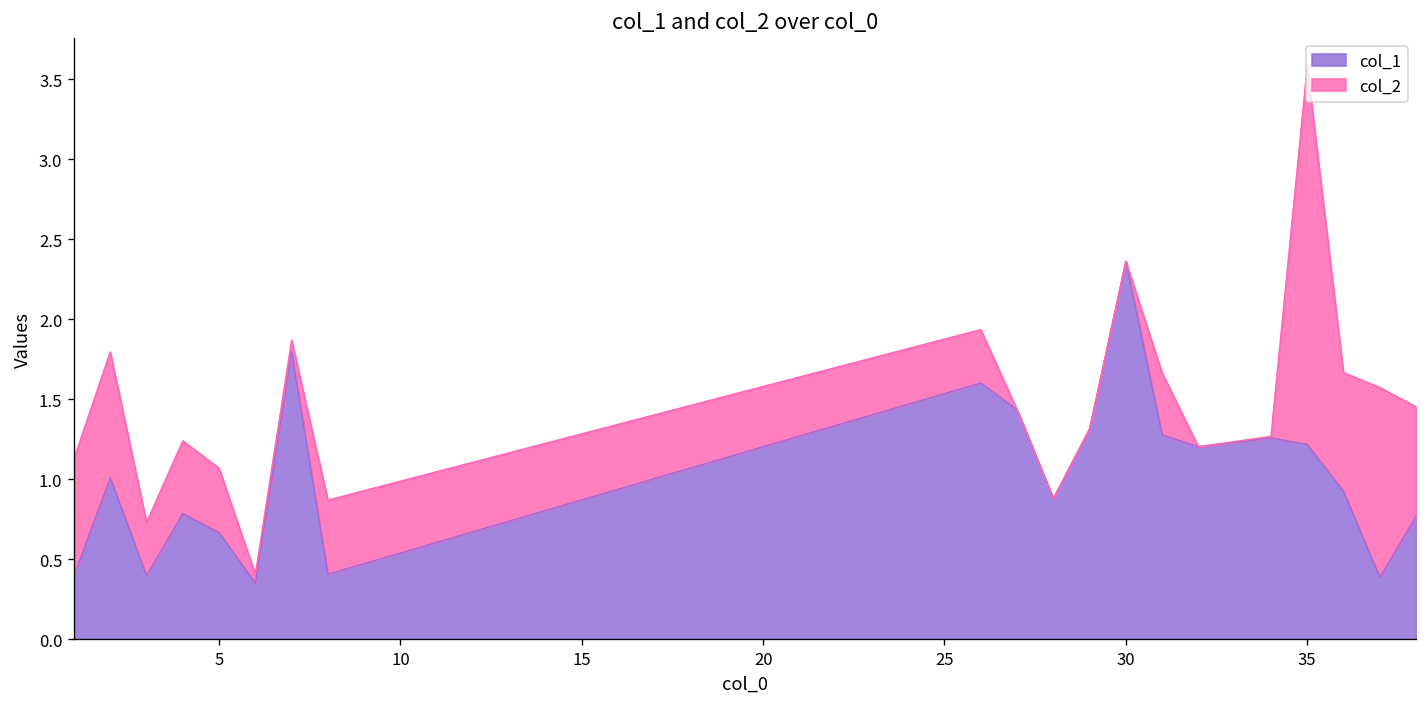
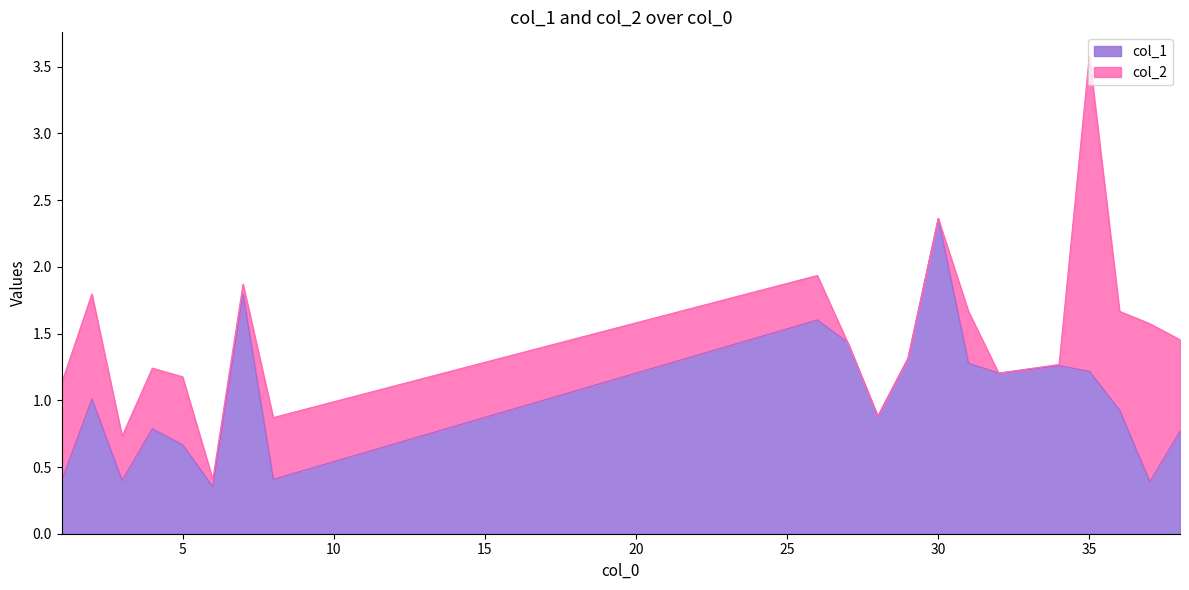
col_2, 5: 0.40 -> 0.51
